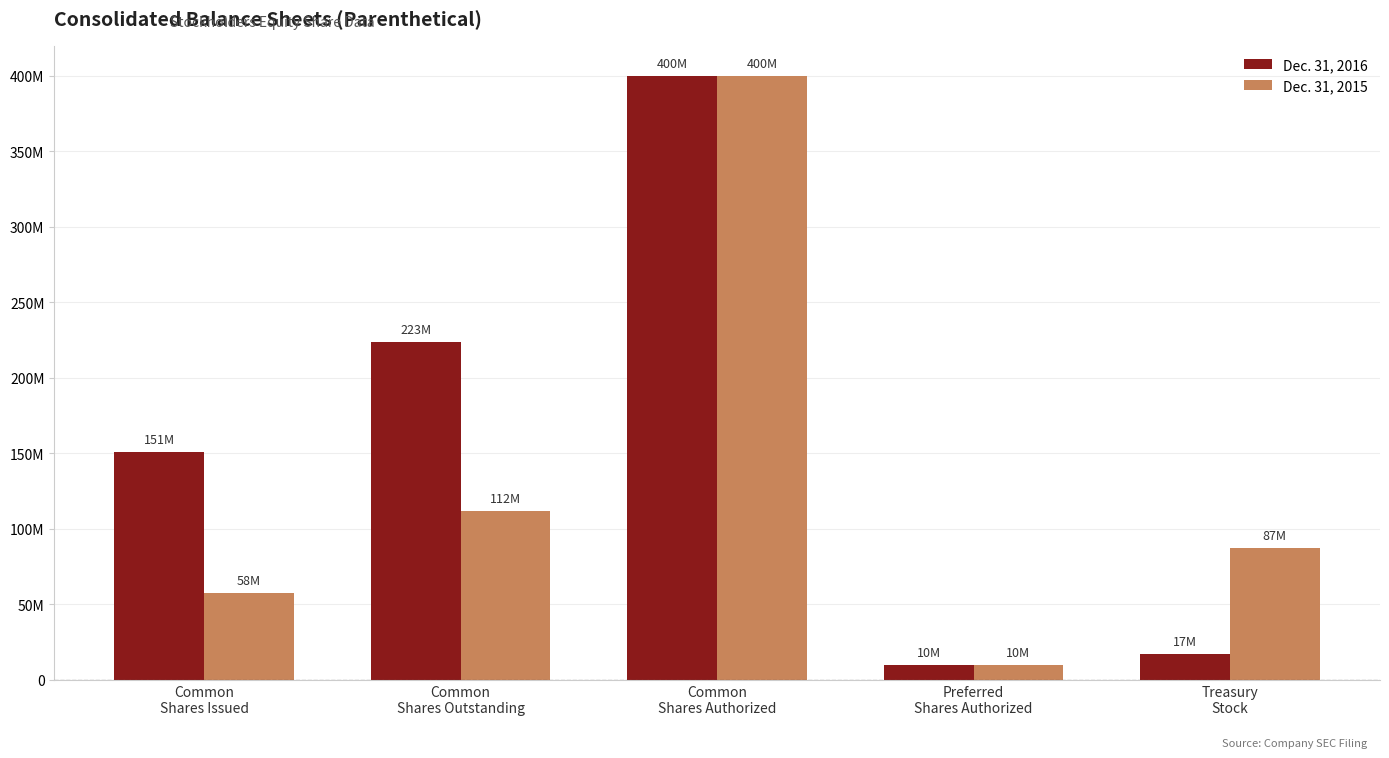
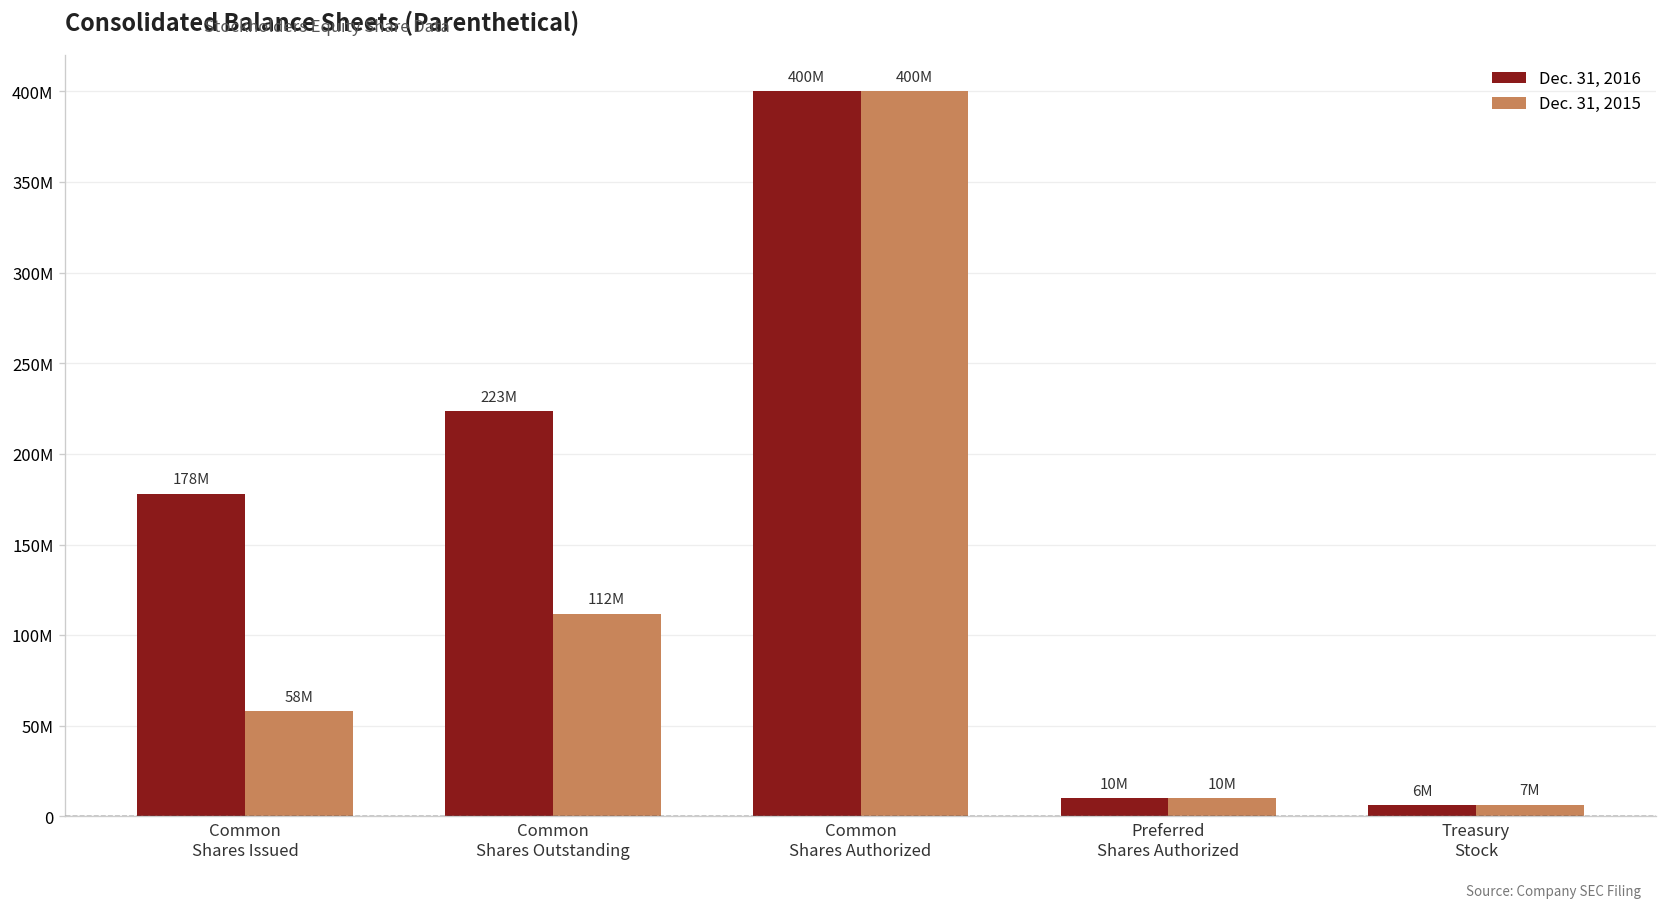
Dec. 31, 2016, Common Shares Issued: 151M -> 178M
Dec. 31, 2016, Treasury Stock: 17M -> 6M
Dec. 31, 2015, Treasury Stock: 87M -> 7M
